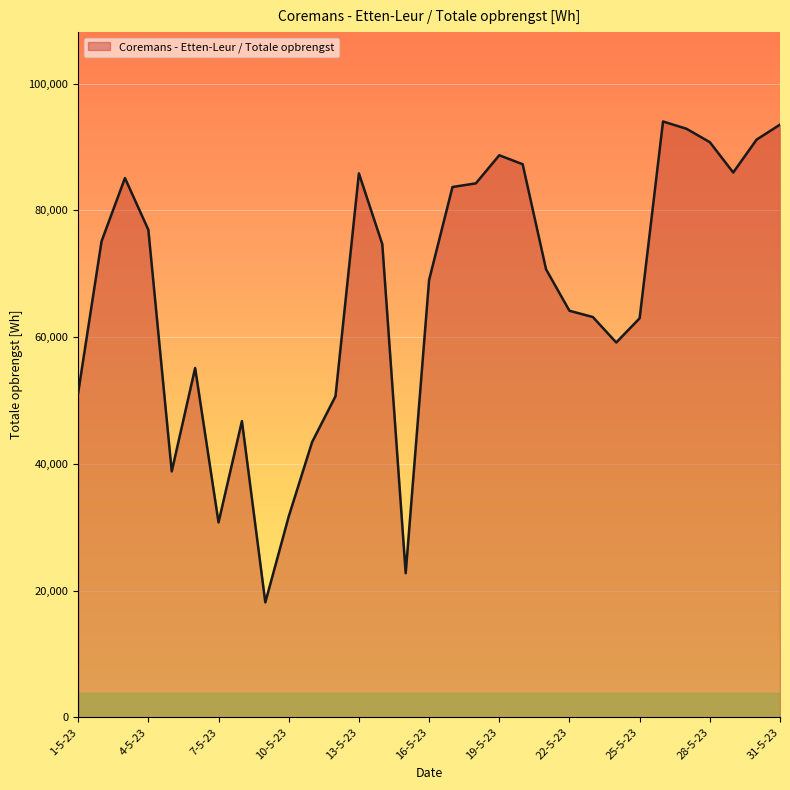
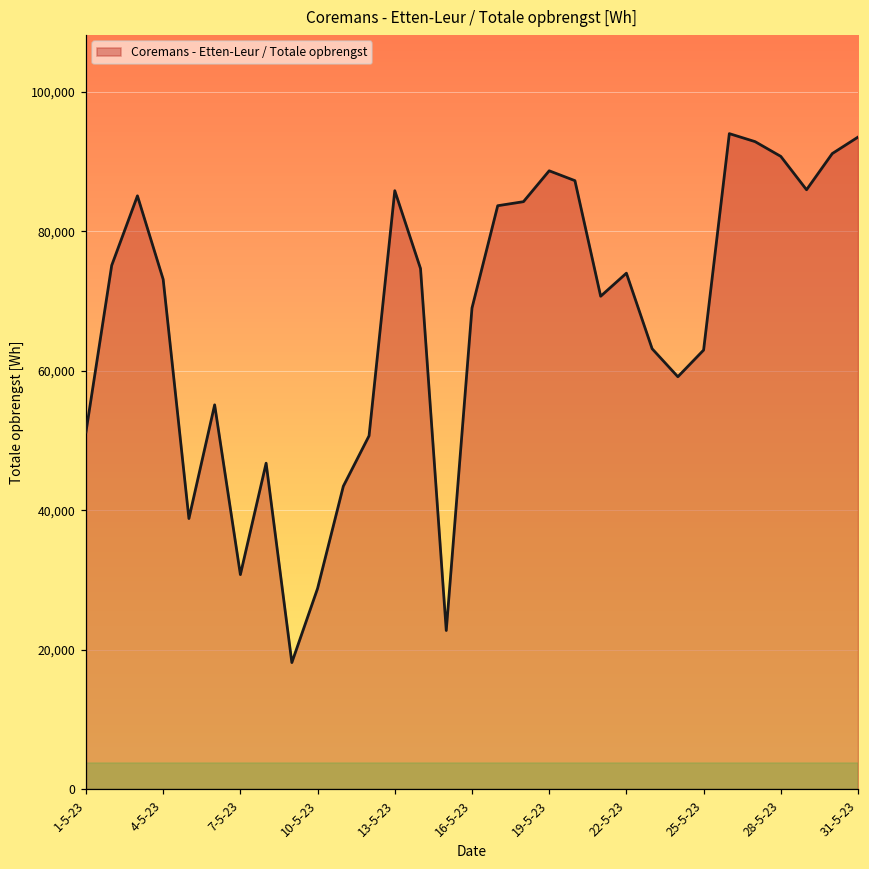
4-5-23: 77,000 -> 73,000
10-5-23: 32,000 -> 29,000
22-5-23: 64,000 -> 74,000
